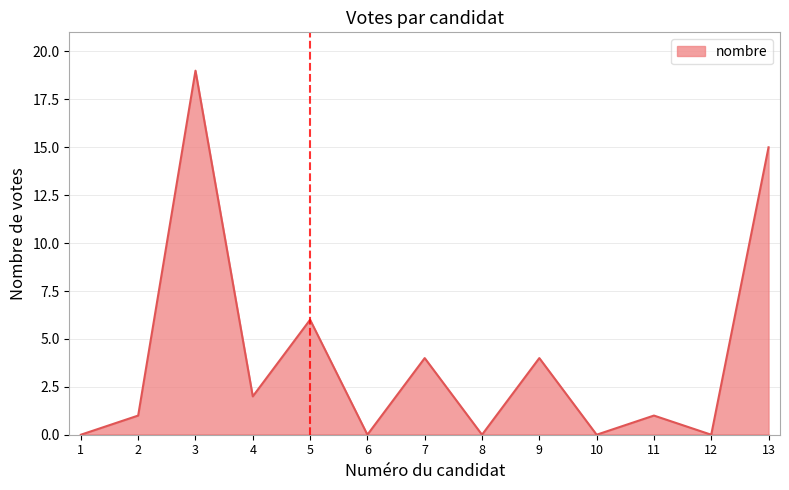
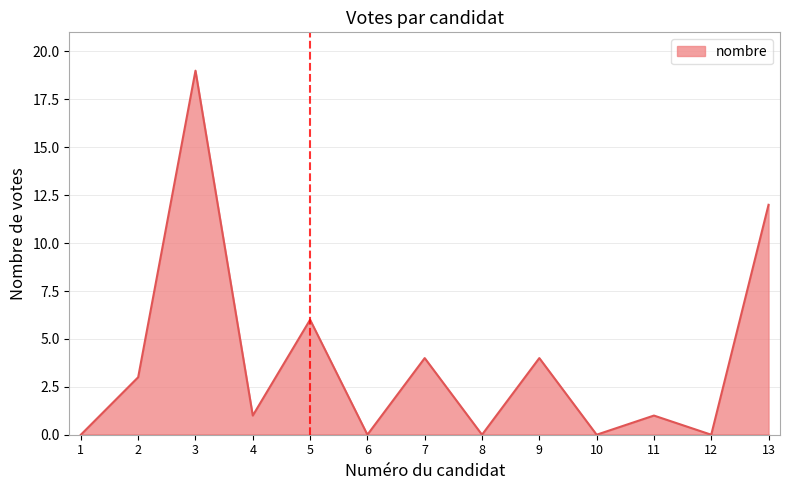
nombre, 2: 1 -> 3
nombre, 4: 2 -> 1
nombre, 13: 15 -> 12
